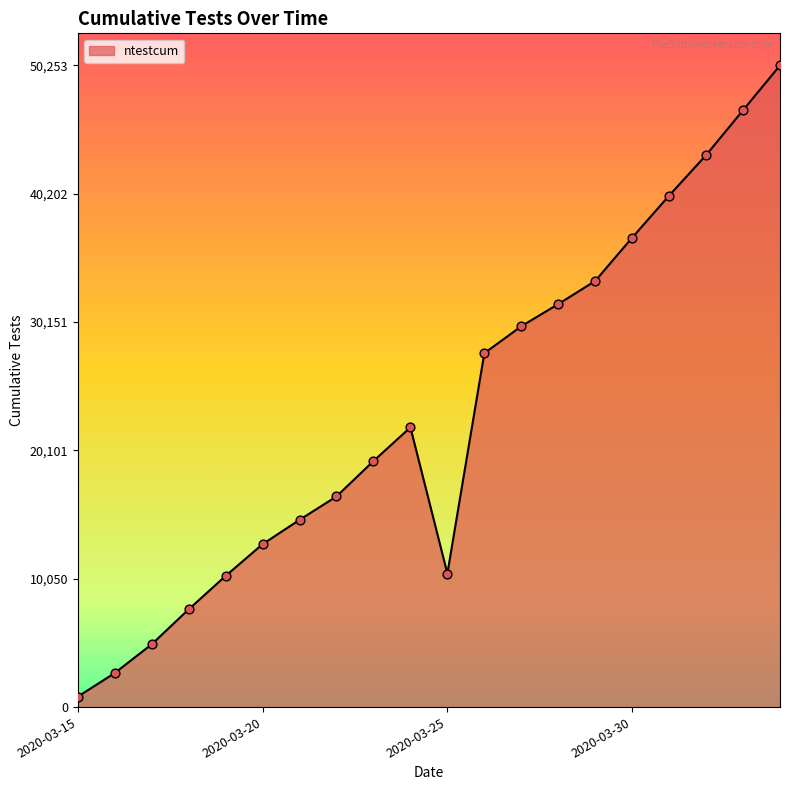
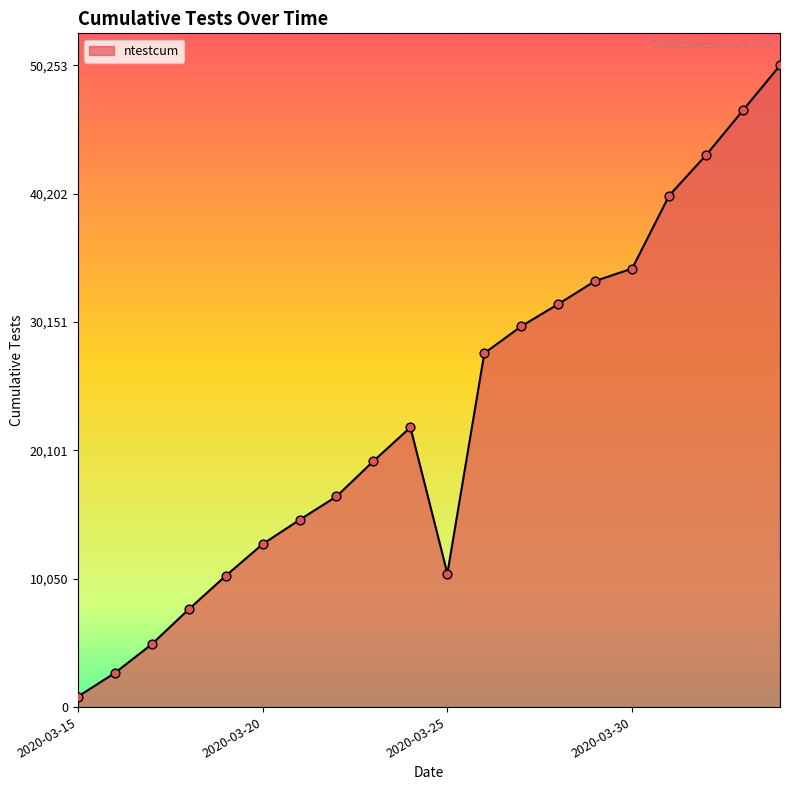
2020-03-30: 36,800 -> 34,300
